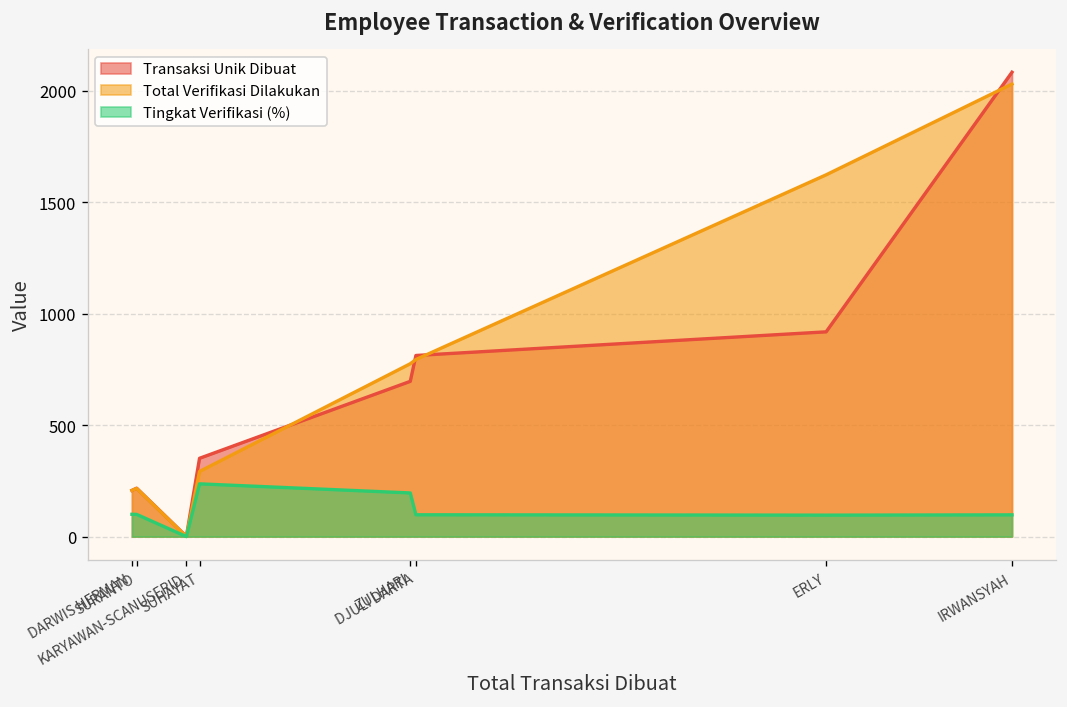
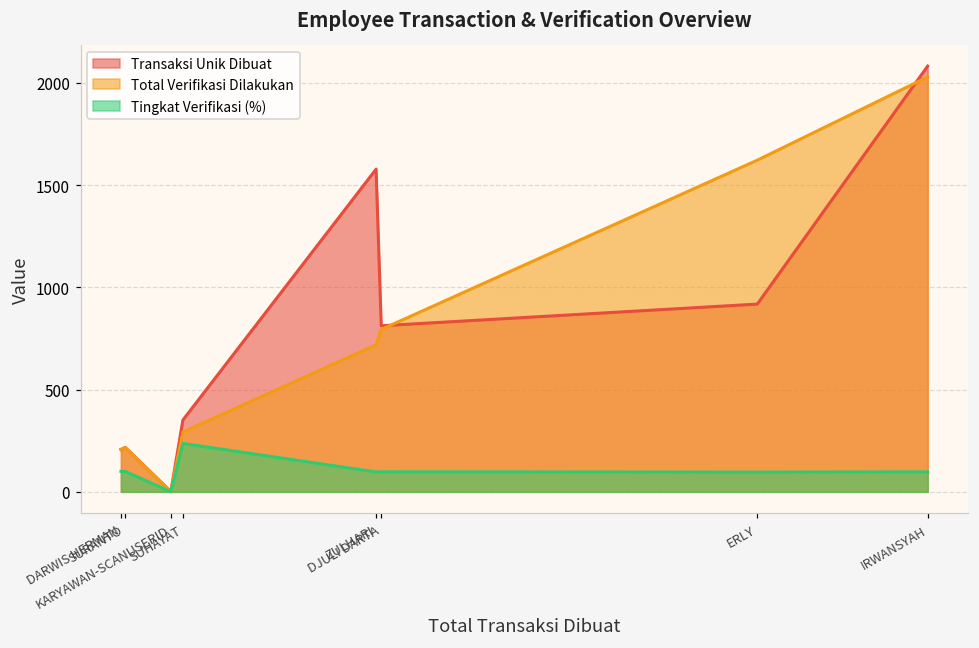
Transaksi Unik Dibuat, ZULHARI: 700 -> 1580
Total Verifikasi Dilakukan, ZULHARI: 780 -> 720
Tingkat Verifikasi (%), ZULHARI: 200 -> 100
